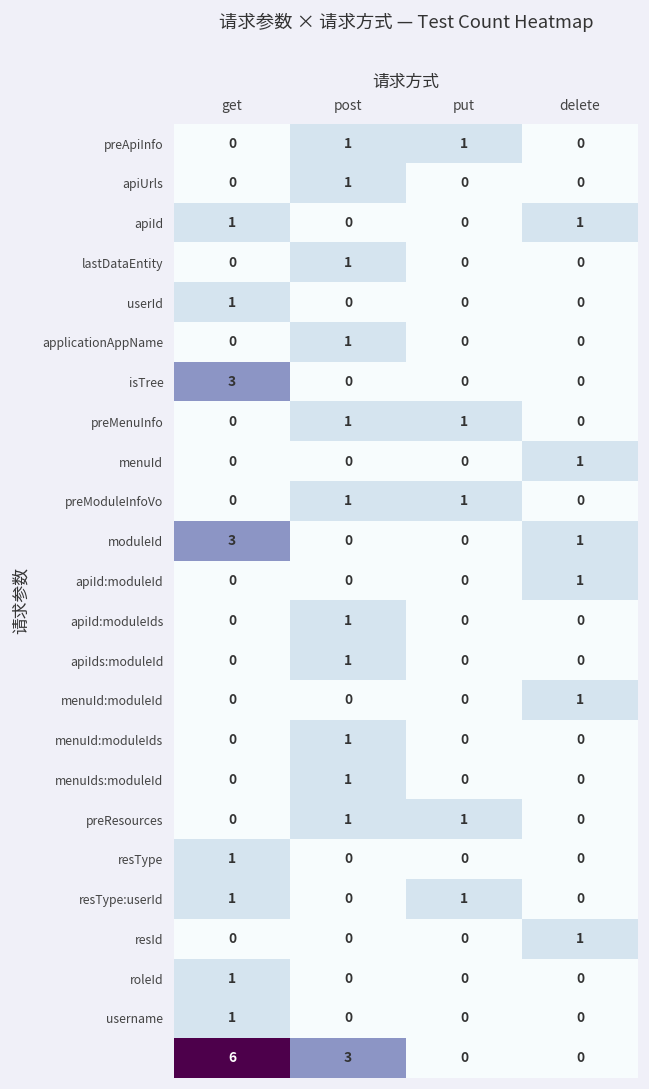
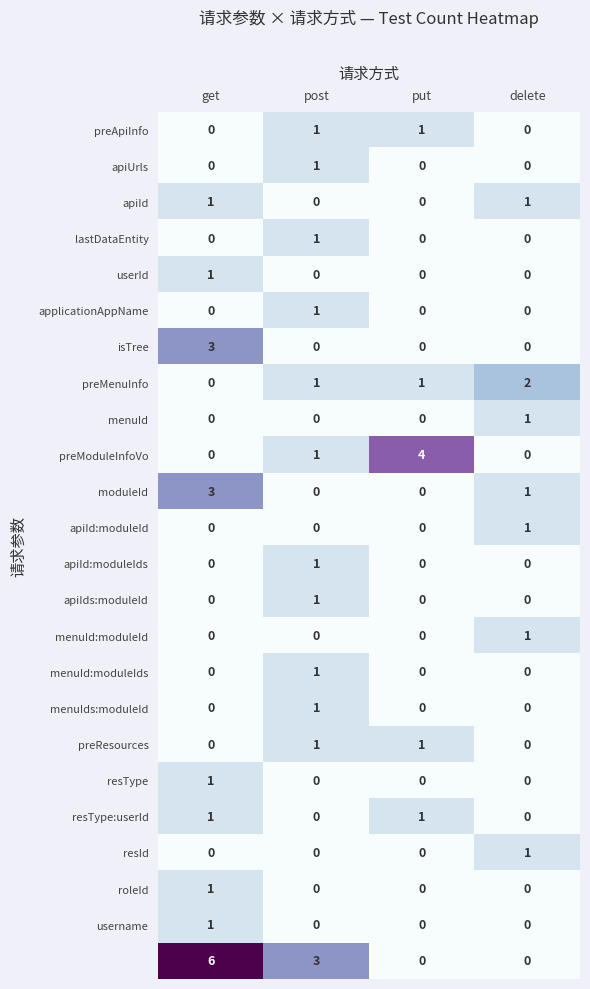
preMenuInfo, delete: 0 -> 2
preModuleInfoVo, put: 1 -> 4
